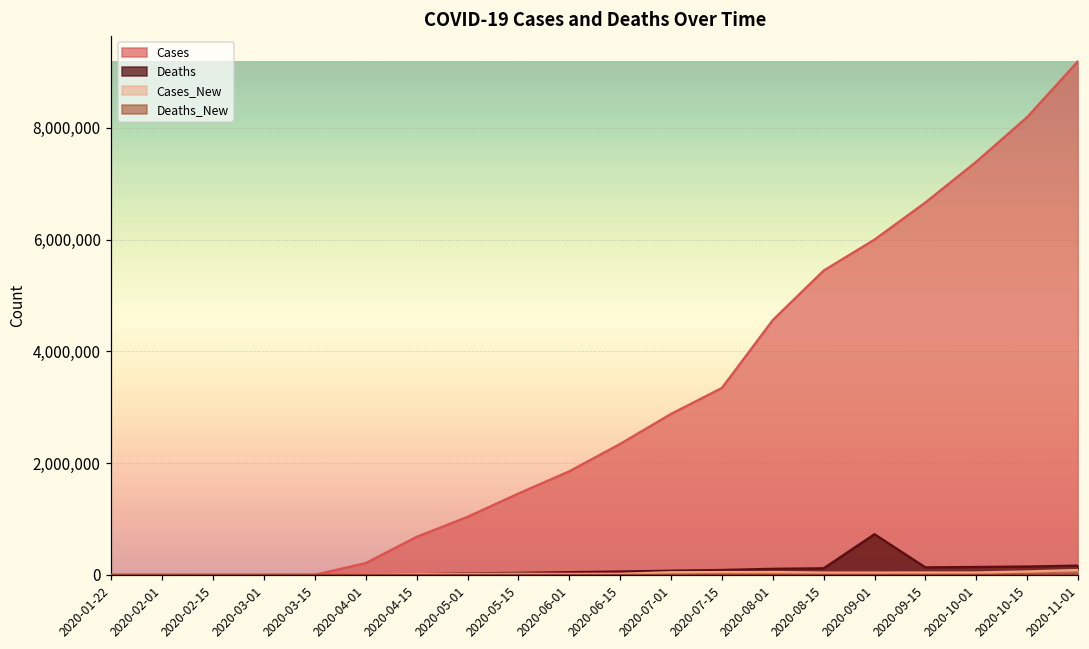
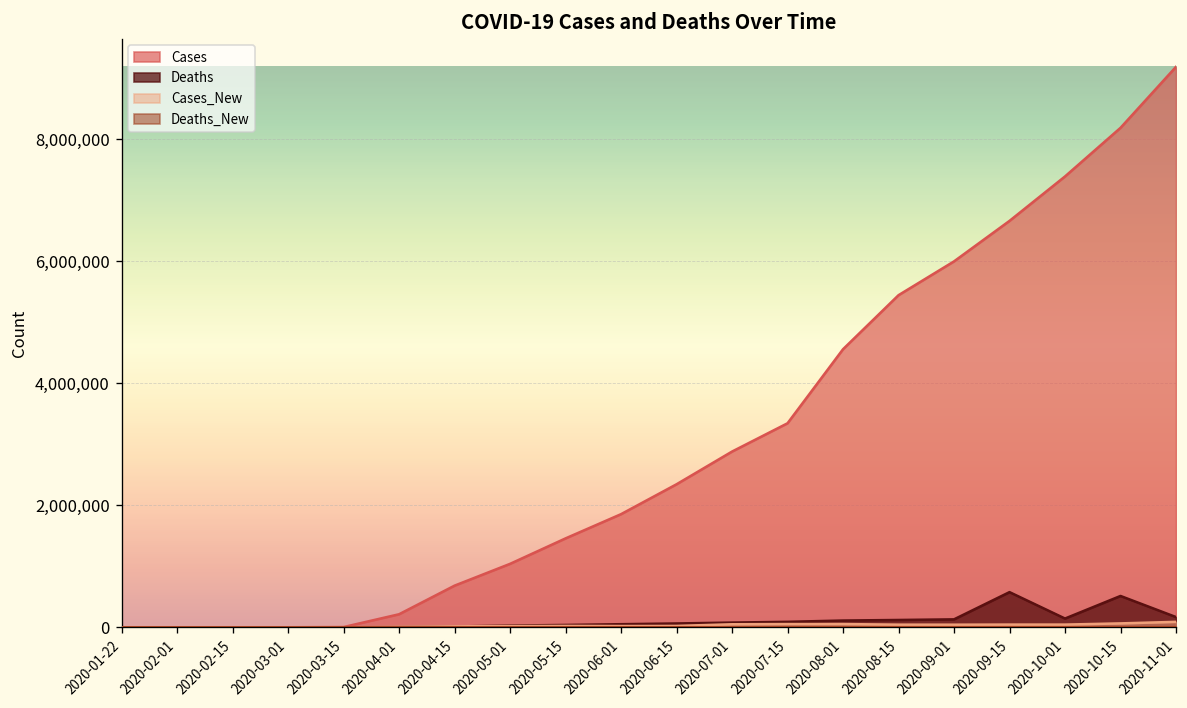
Deaths, 2020-09-01: 700,000 -> 100,000
Deaths, 2020-09-15: 100,000 -> 600,000
Deaths, 2020-10-15: 200,000 -> 500,000
